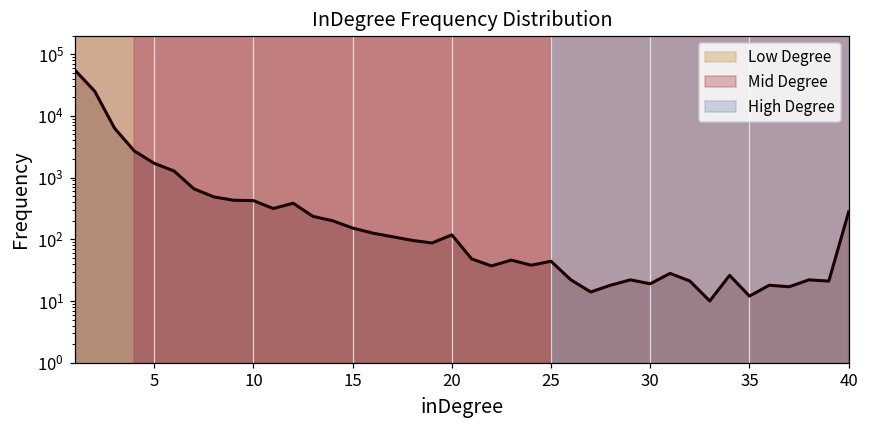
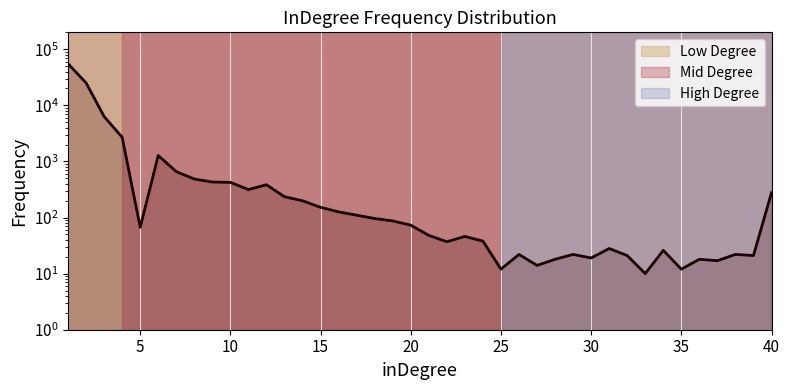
5: 1700 -> 70
20: 120 -> 70
25: 40 -> 12
